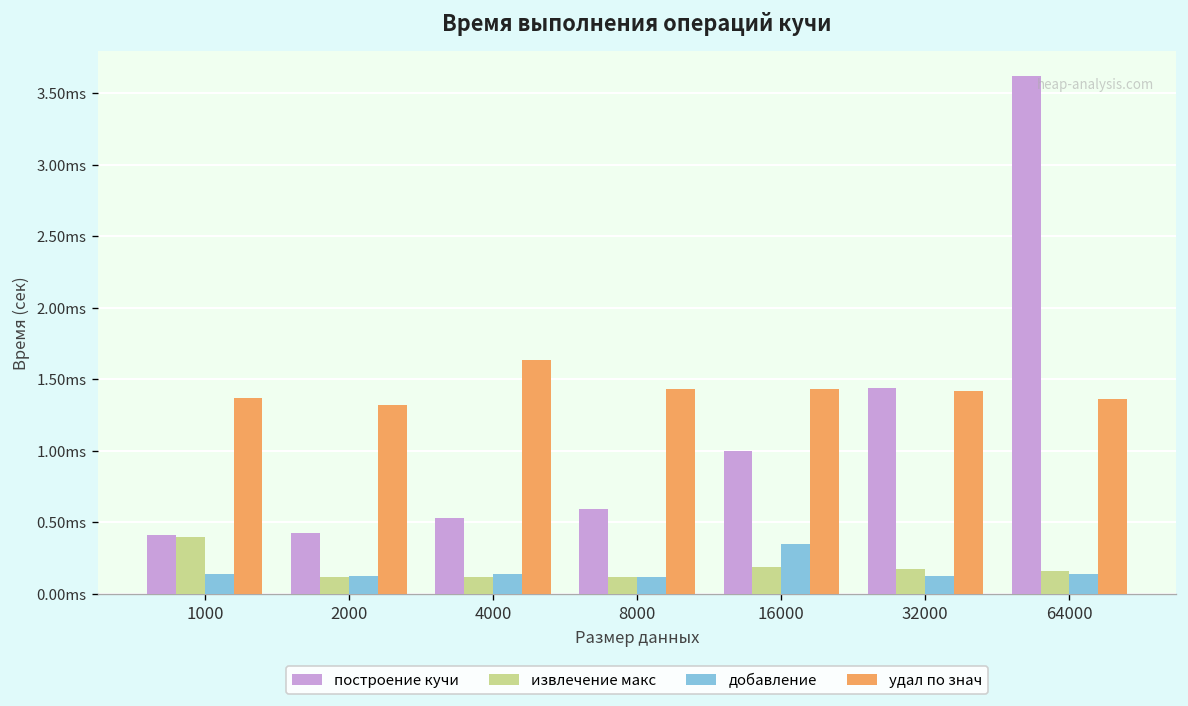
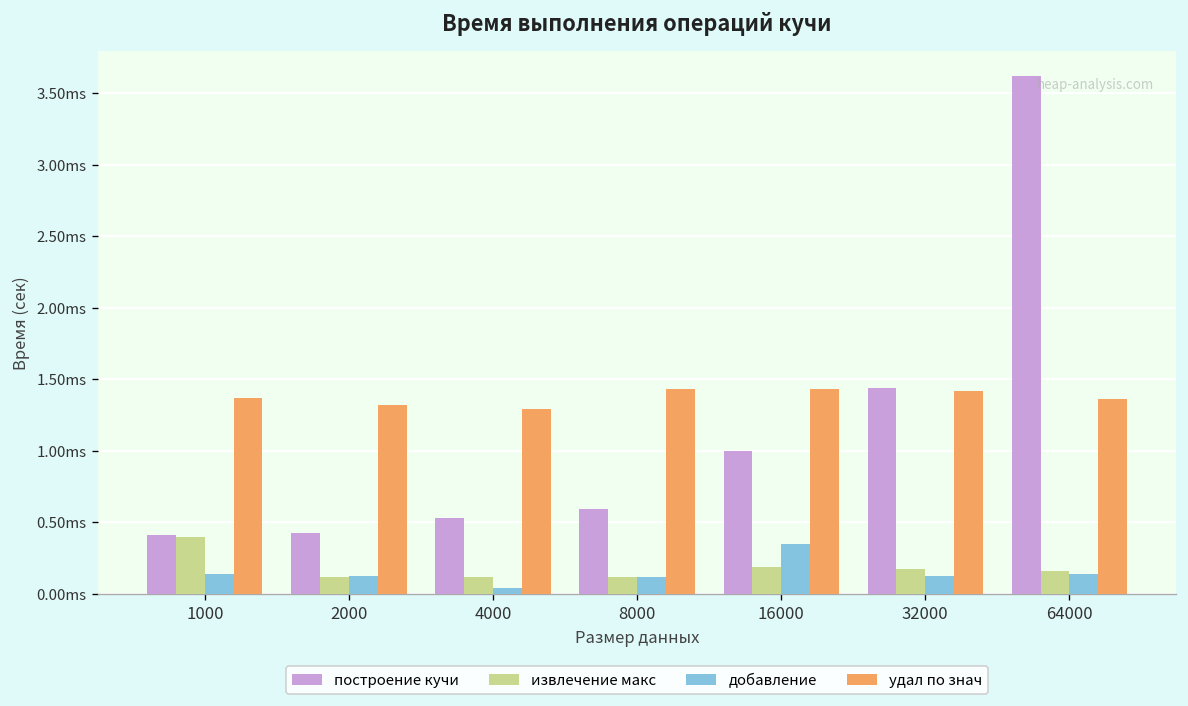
добавление, 4000: 0.14ms -> 0.04ms
удал по знач, 4000: 1.63ms -> 1.29ms
